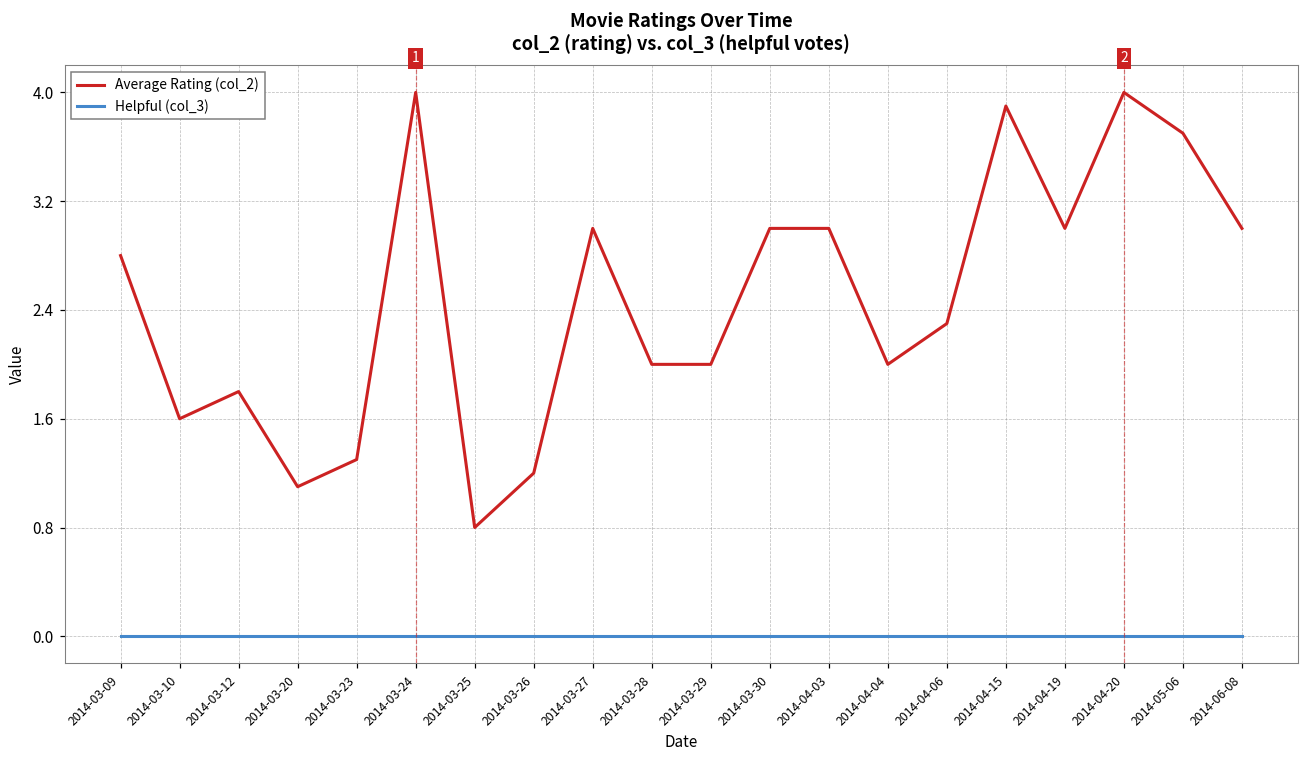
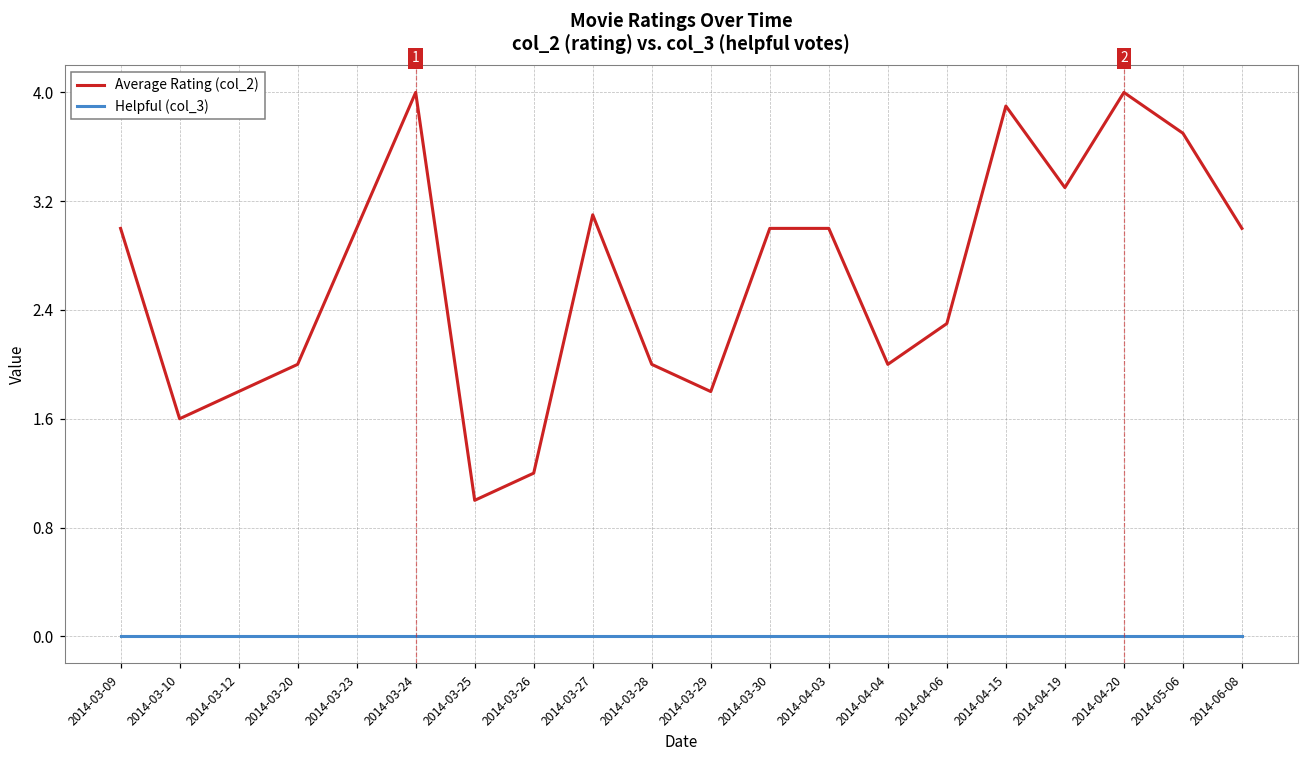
Average Rating (col_2), 2014-03-09: 2.8 -> 3.0
Average Rating (col_2), 2014-03-20: 1.1 -> 2.0
Average Rating (col_2), 2014-03-23: 1.3 -> 3.0
Average Rating (col_2), 2014-03-25: 0.8 -> 1.0
Average Rating (col_2), 2014-03-27: 3.0 -> 3.1
Average Rating (col_2), 2014-03-29: 2.0 -> 1.8
Average Rating (col_2), 2014-04-19: 3.0 -> 3.3
